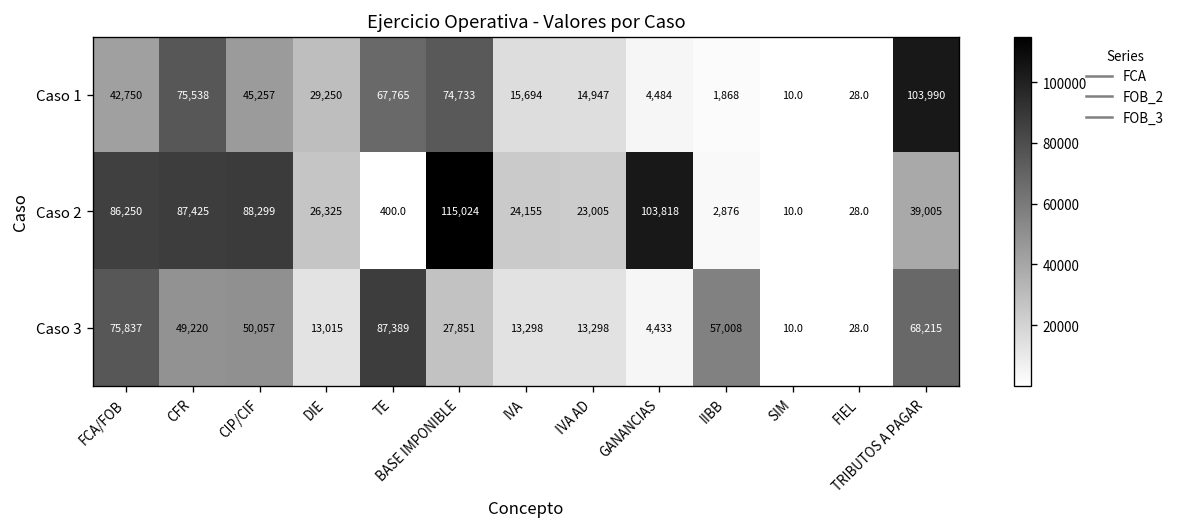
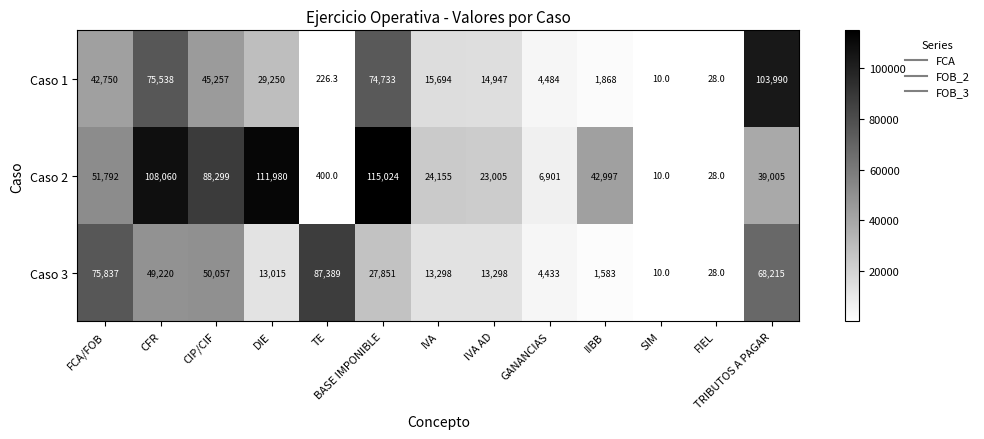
Caso 1, TE: 67,765 -> 226.3
Caso 2, FCA/FOB: 86,250 -> 51,792
Caso 2, CFR: 87,425 -> 108,060
Caso 2, DIE: 26,325 -> 111,980
Caso 2, GANANCIAS: 103,818 -> 6,901
Caso 2, IIBB: 2,876 -> 42,997
Caso 3, IIBB: 57,008 -> 1,583
